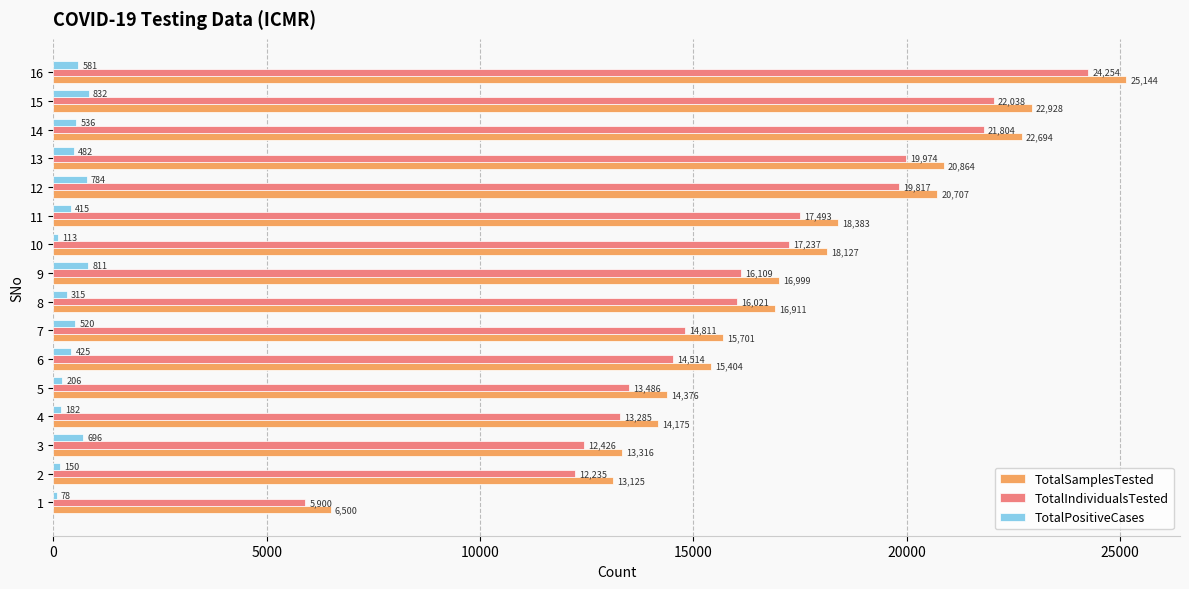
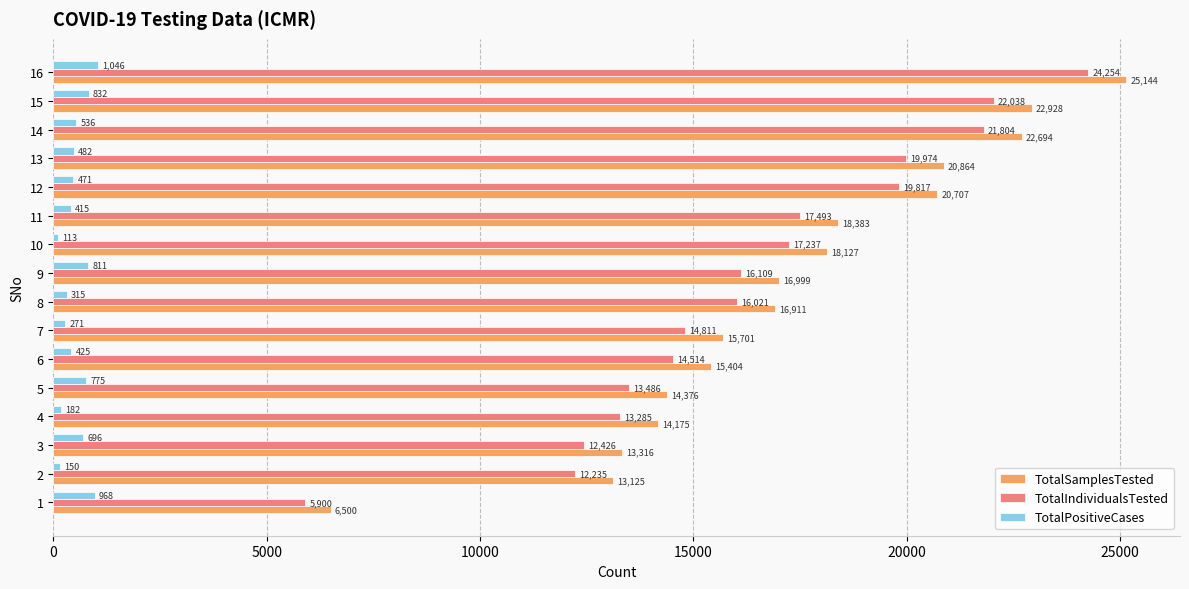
TotalPositiveCases, 16: 581 -> 1,046
TotalPositiveCases, 12: 784 -> 471
TotalPositiveCases, 7: 520 -> 271
TotalPositiveCases, 5: 206 -> 775
TotalPositiveCases, 1: 78 -> 968
